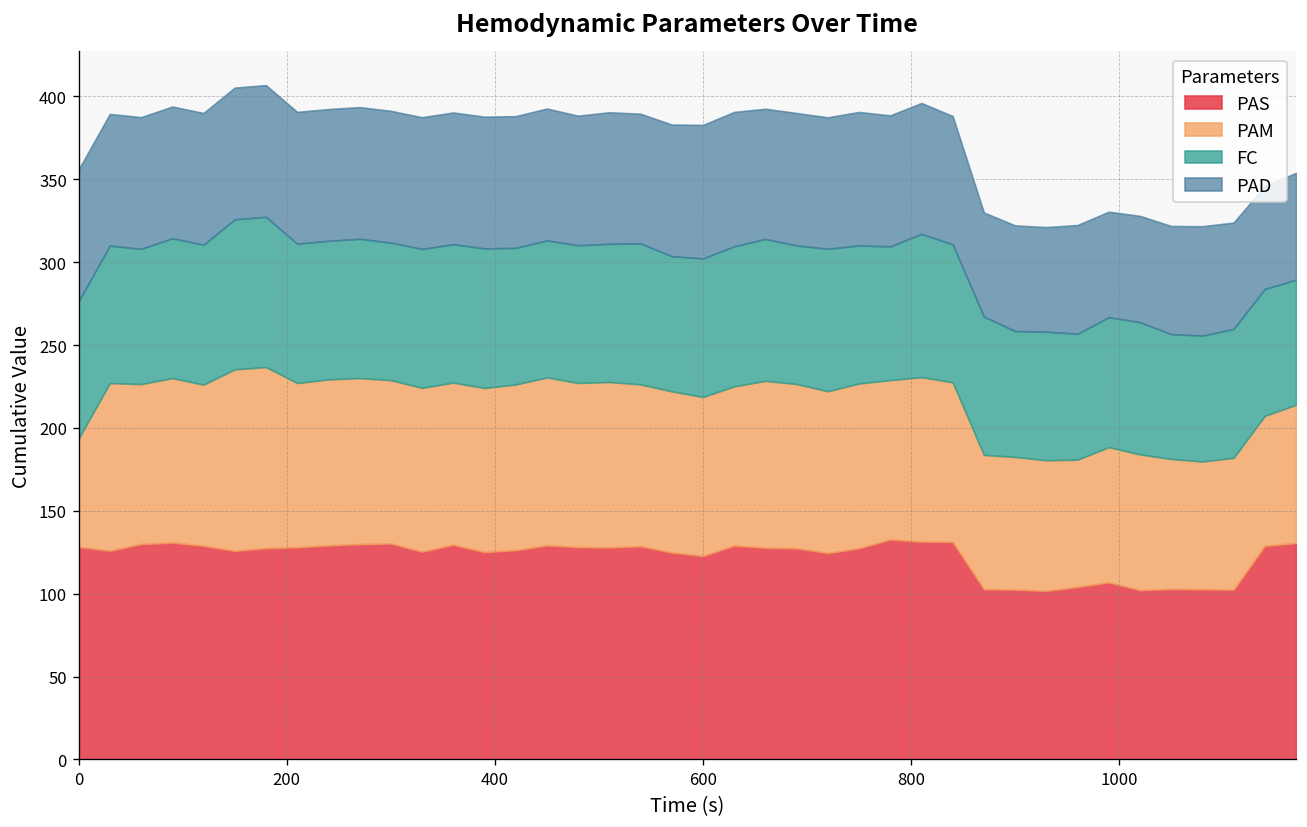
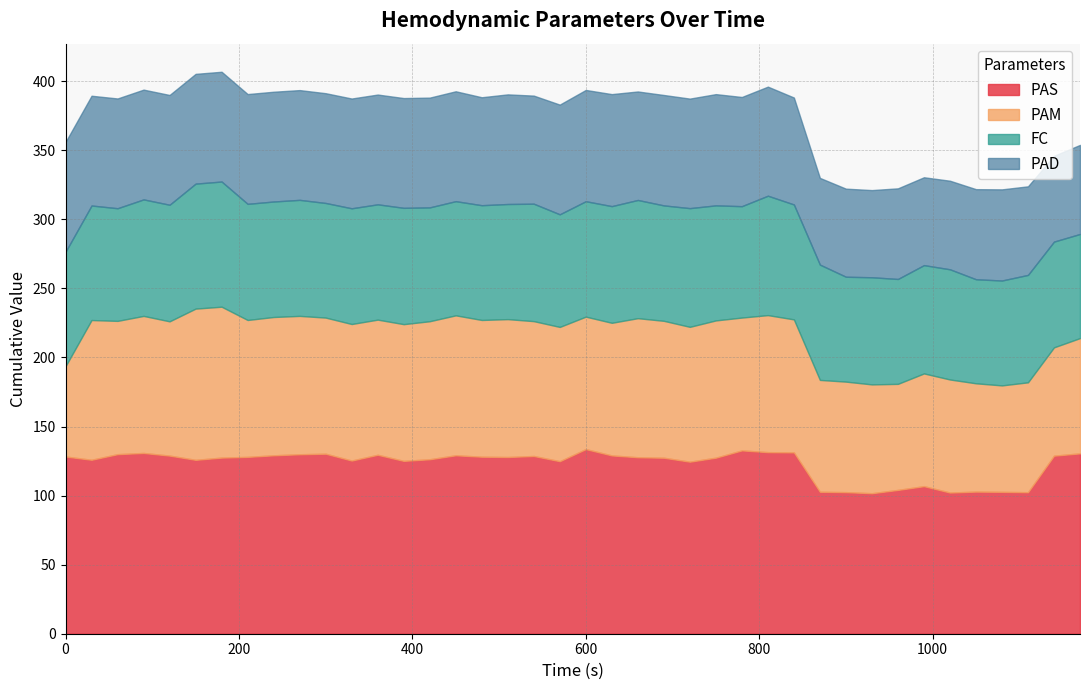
PAS, 600: 123 -> 134
